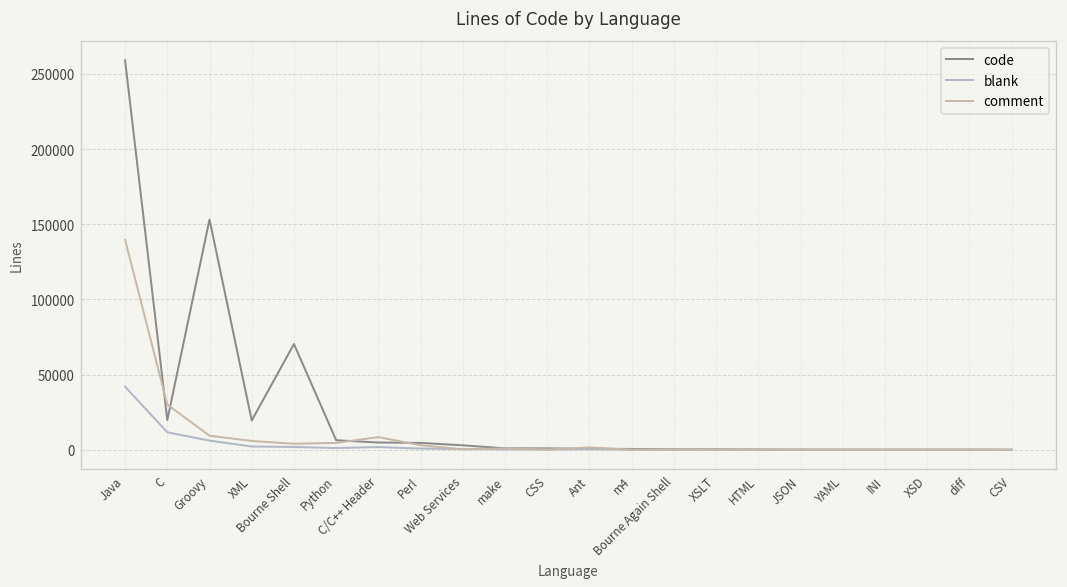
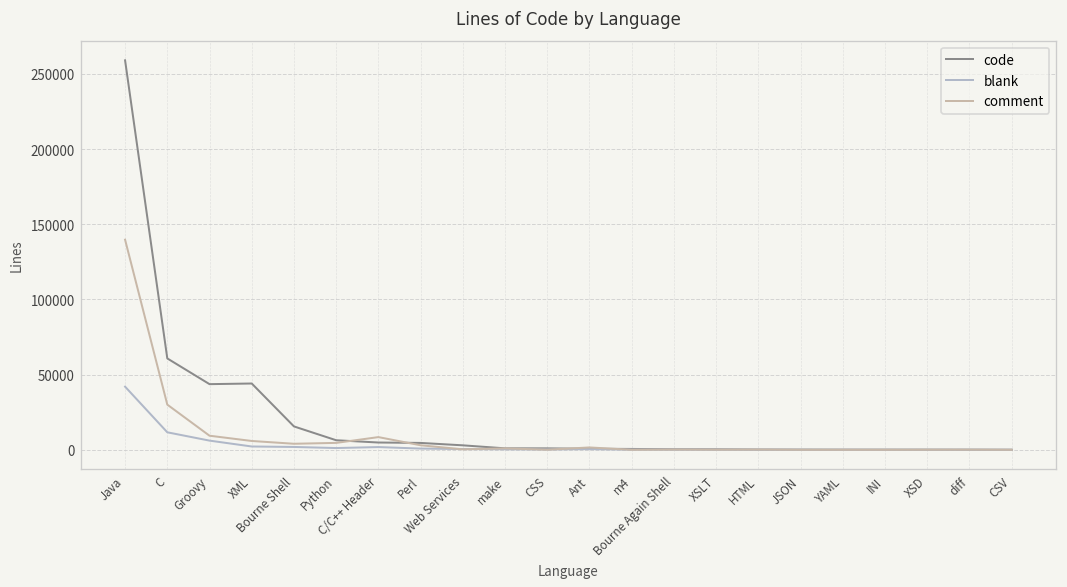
code, C: 20000 -> 61000
code, Groovy: 153000 -> 44000
code, XML: 19000 -> 44000
code, Bourne Shell: 70000 -> 16000
